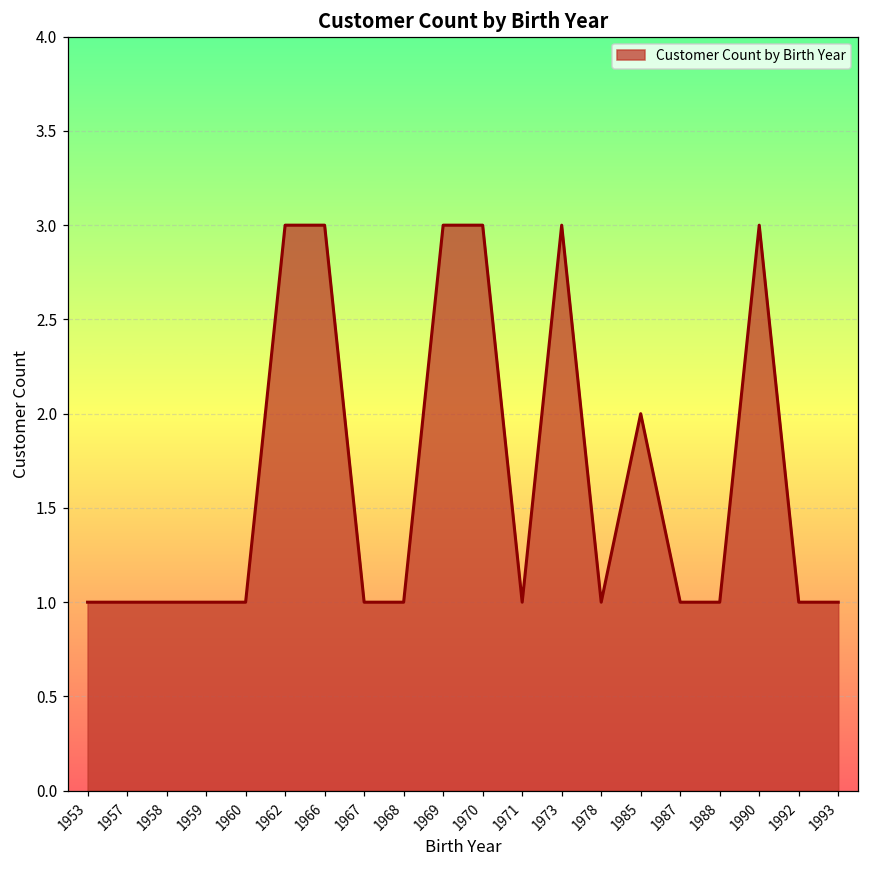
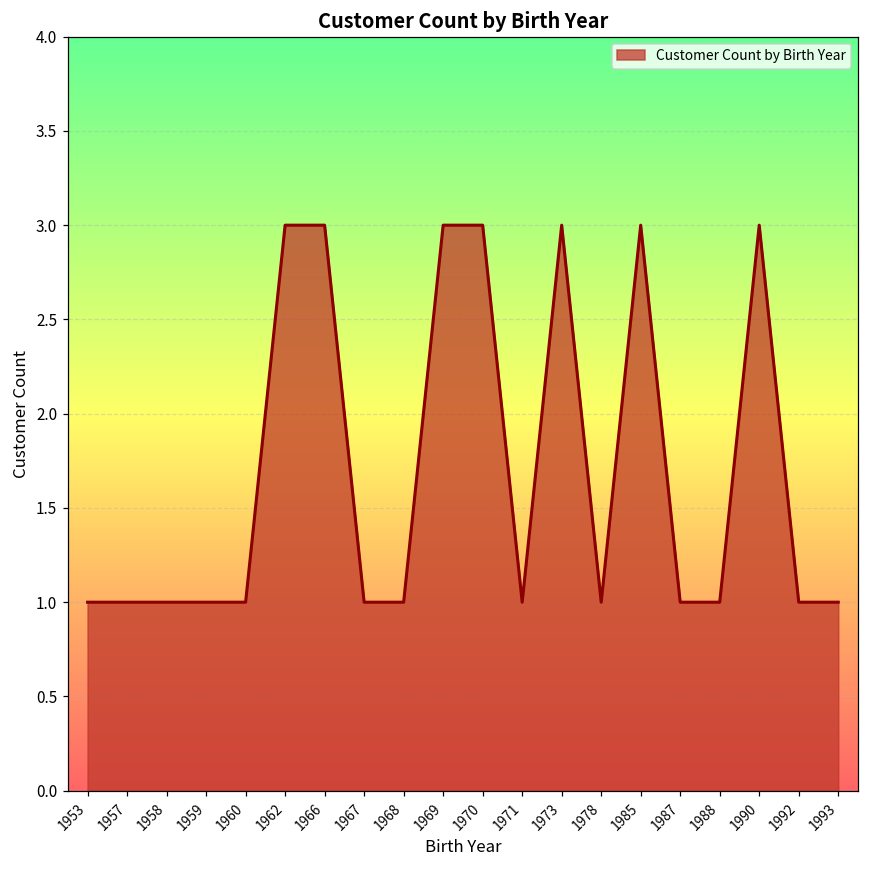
1985: 2 -> 3
